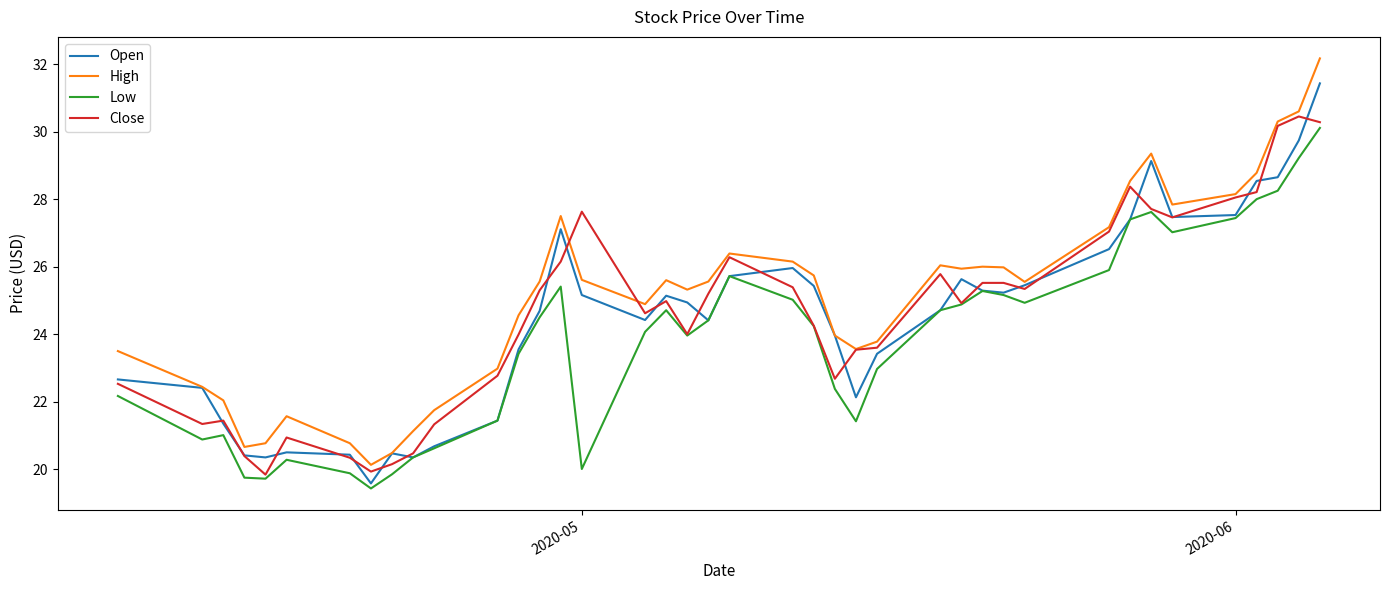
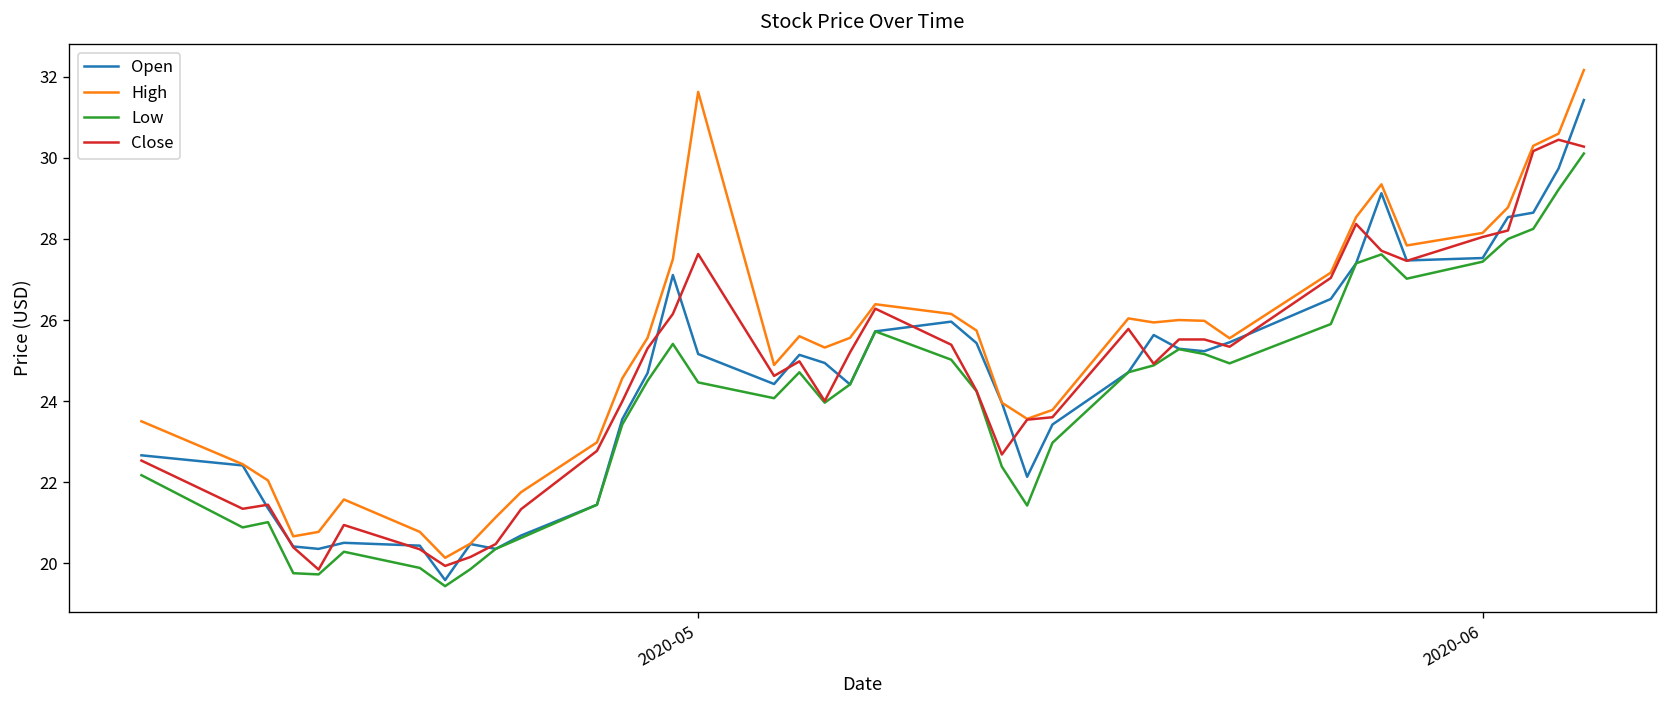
High, 2020-05: 25.6 -> 31.6
Low, 2020-05: 20.0 -> 24.5
